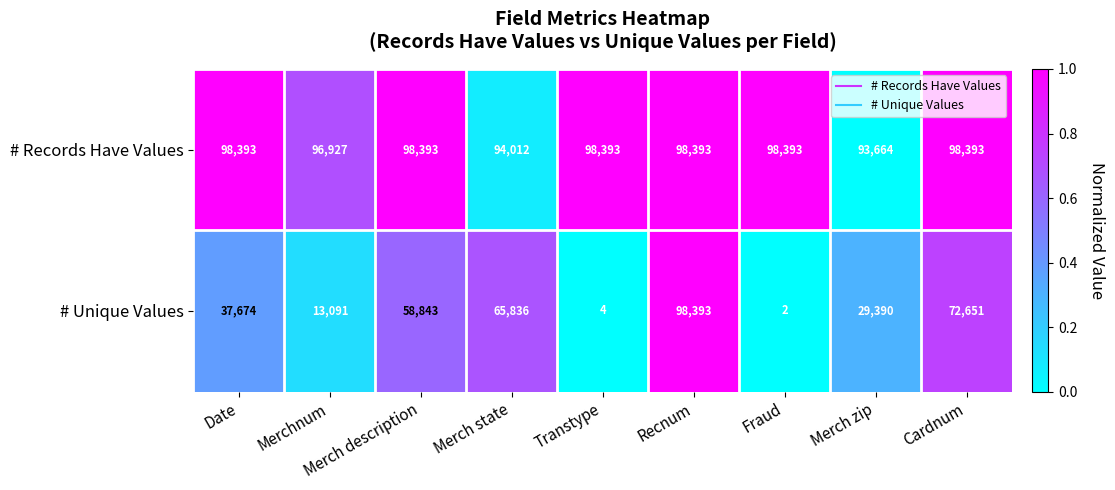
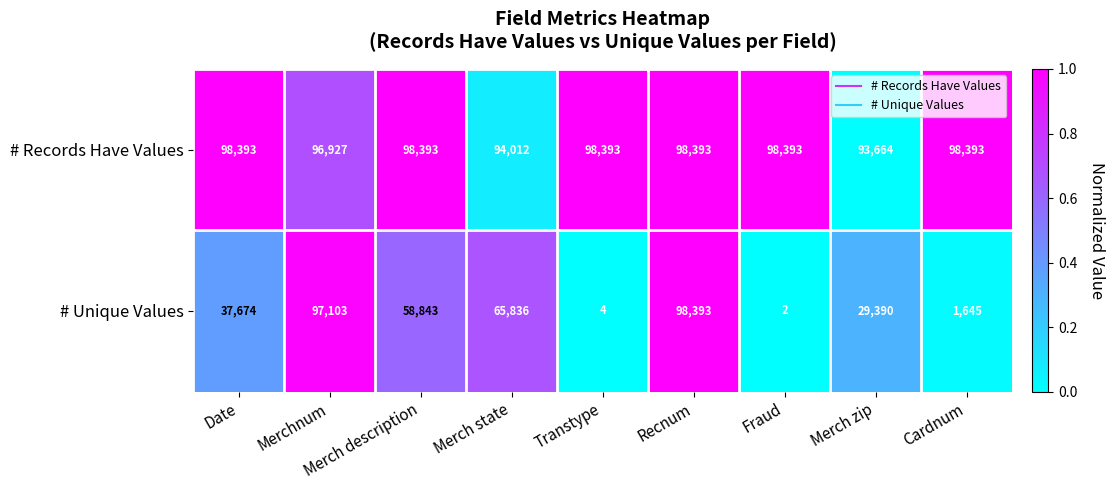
# Unique Values, Merchnum: 13,091 -> 97,103
# Unique Values, Cardnum: 72,651 -> 1,645
